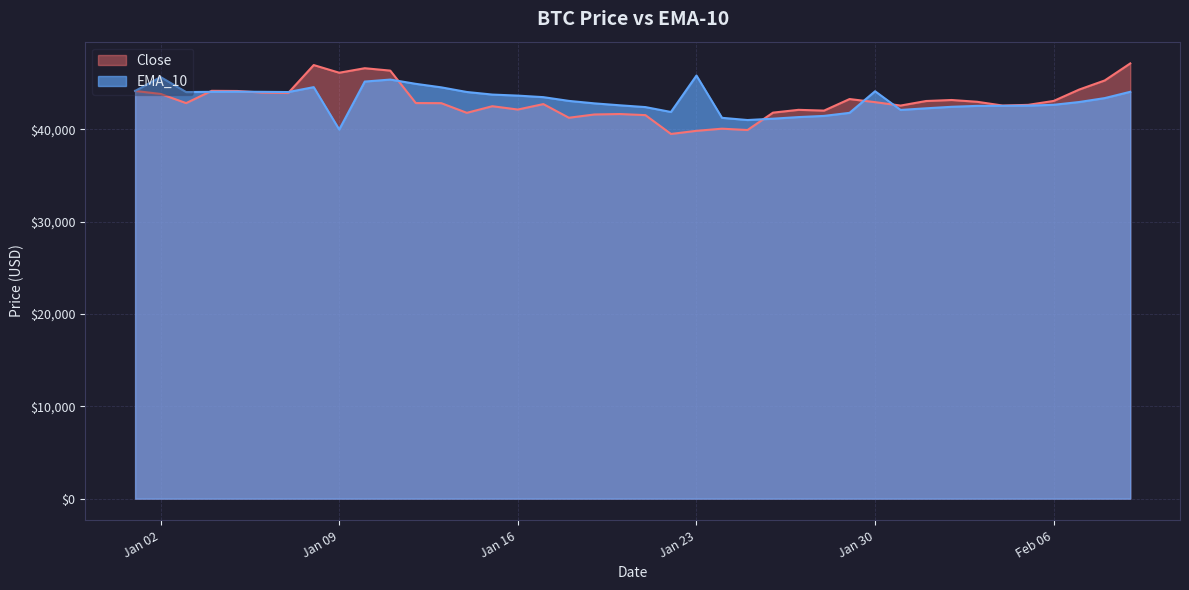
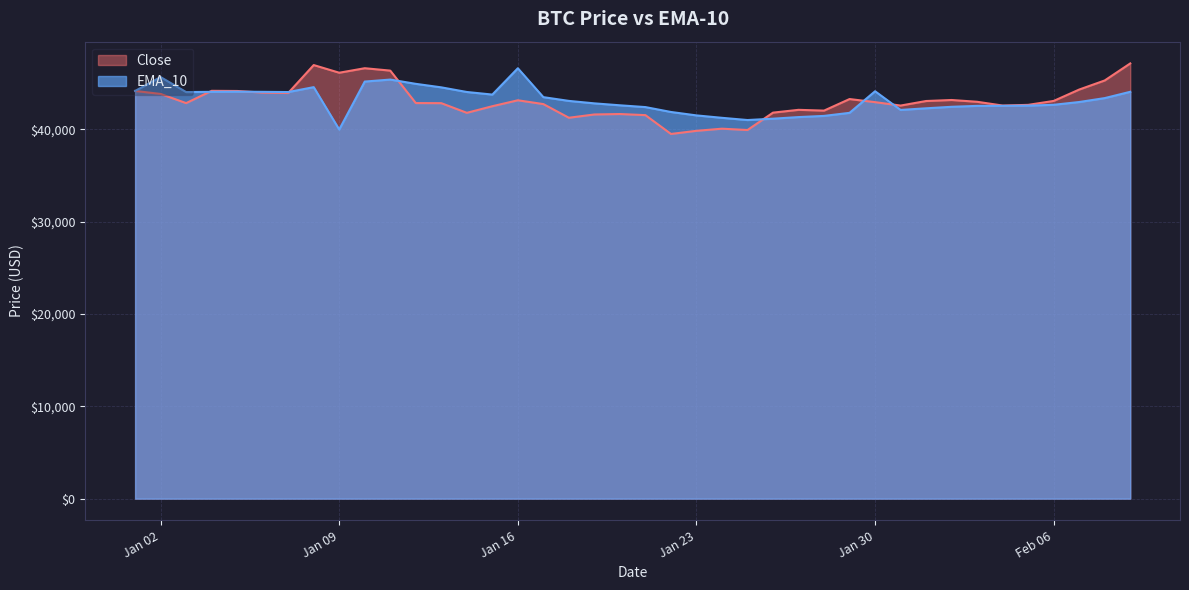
Close, Jan 16: $42,000 -> $43,000
EMA_10, Jan 16: $44,000 -> $47,000
EMA_10, Jan 23: $46,000 -> $42,000
